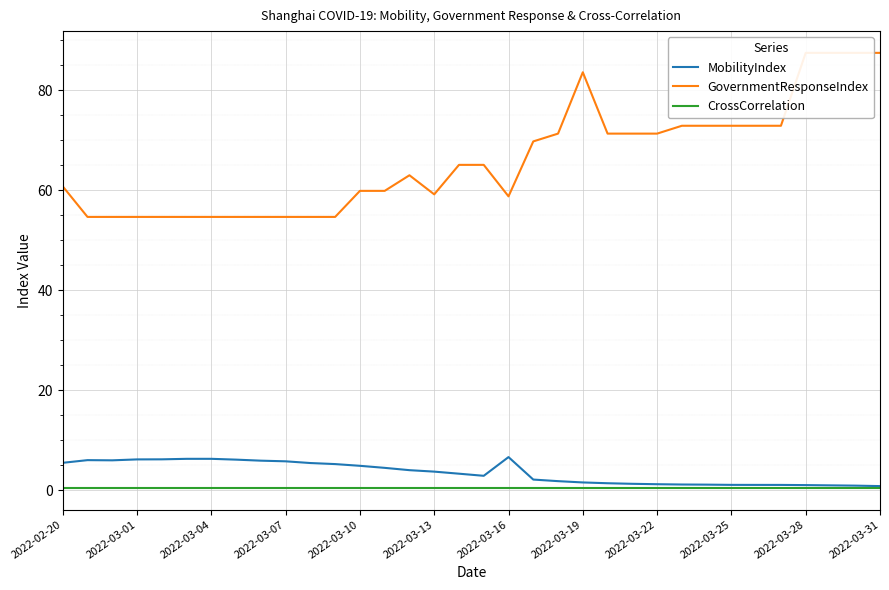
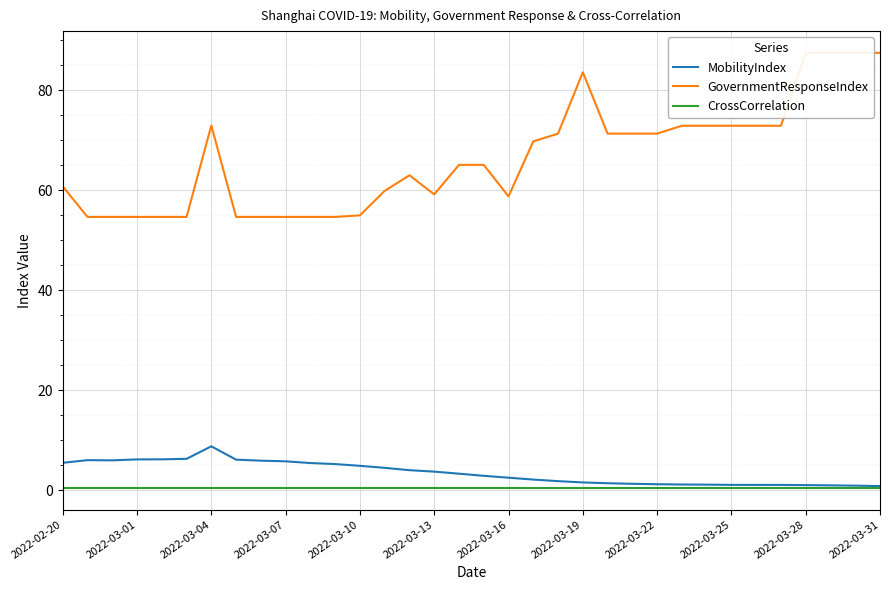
MobilityIndex, 2022-03-04: 6 -> 9
GovernmentResponseIndex, 2022-03-04: 55 -> 73
GovernmentResponseIndex, 2022-03-10: 60 -> 55
MobilityIndex, 2022-03-16: 7 -> 3
